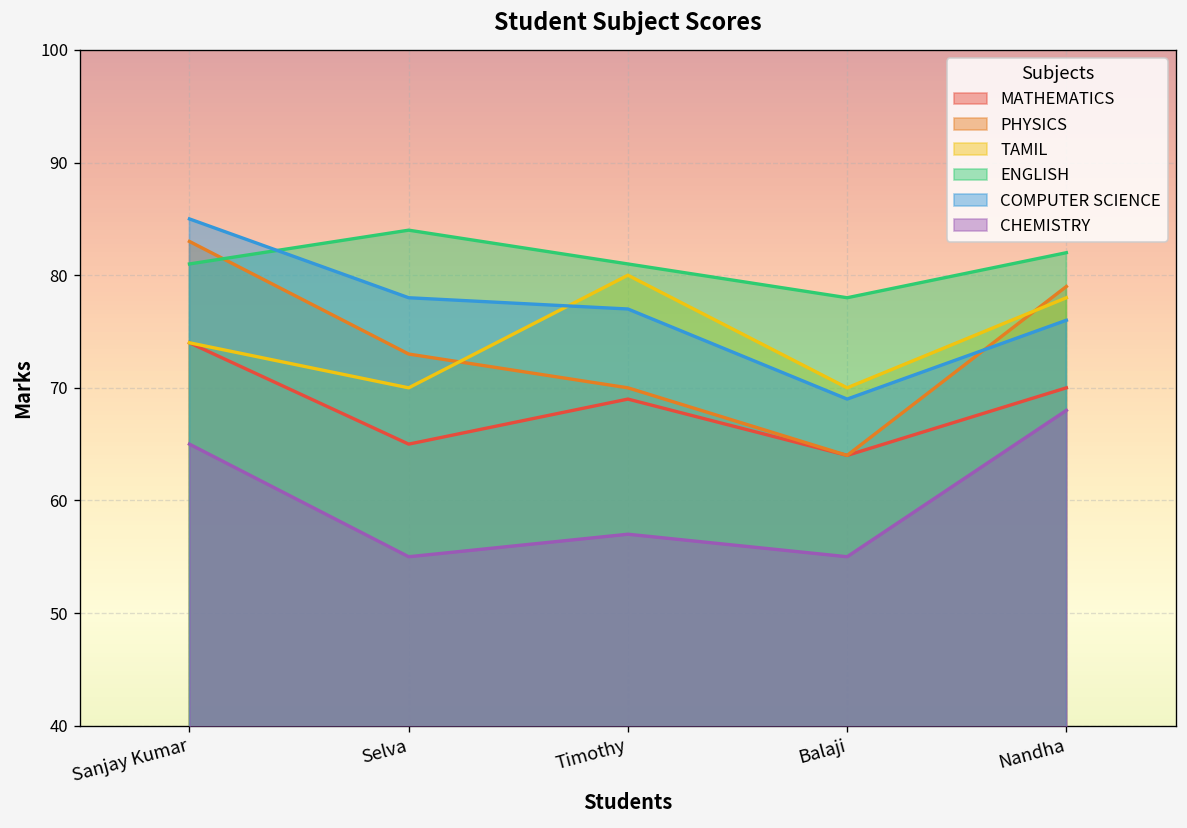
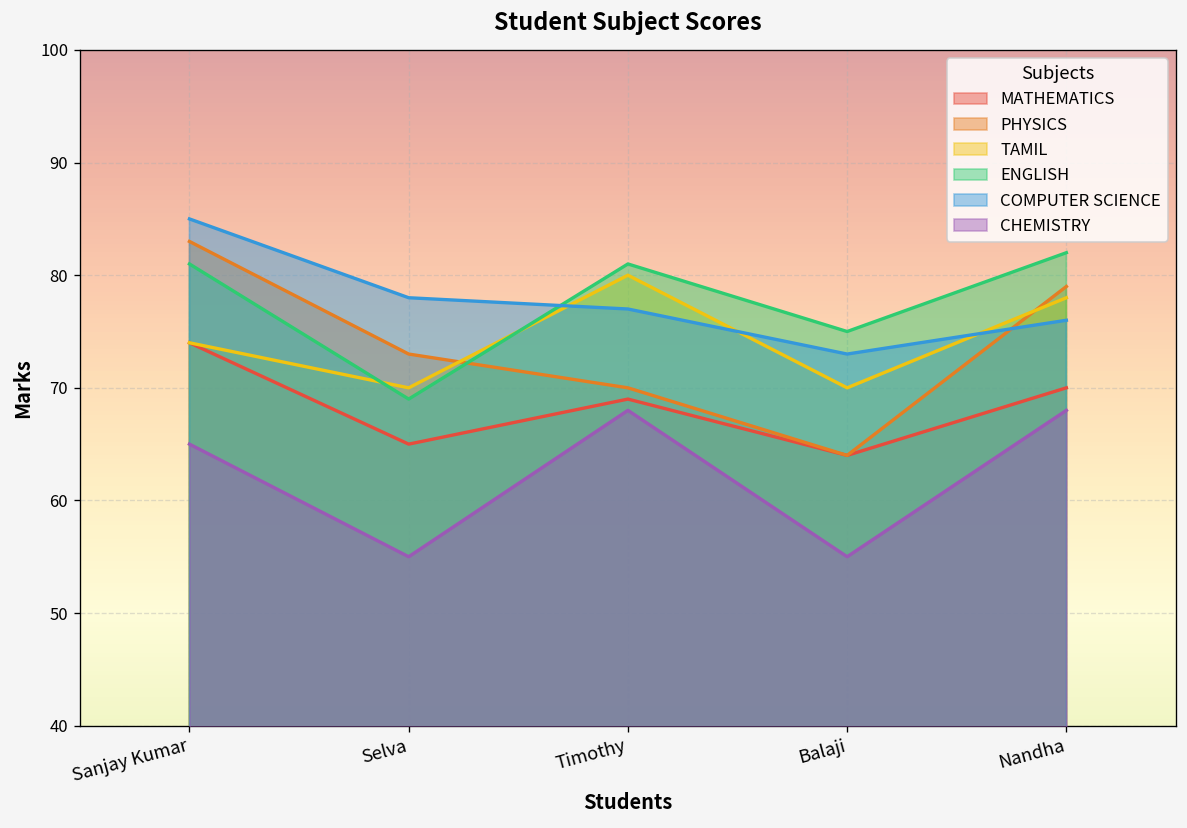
ENGLISH, Selva: 84 -> 69
CHEMISTRY, Timothy: 57 -> 68
ENGLISH, Balaji: 78 -> 75
COMPUTER SCIENCE, Balaji: 69 -> 73
